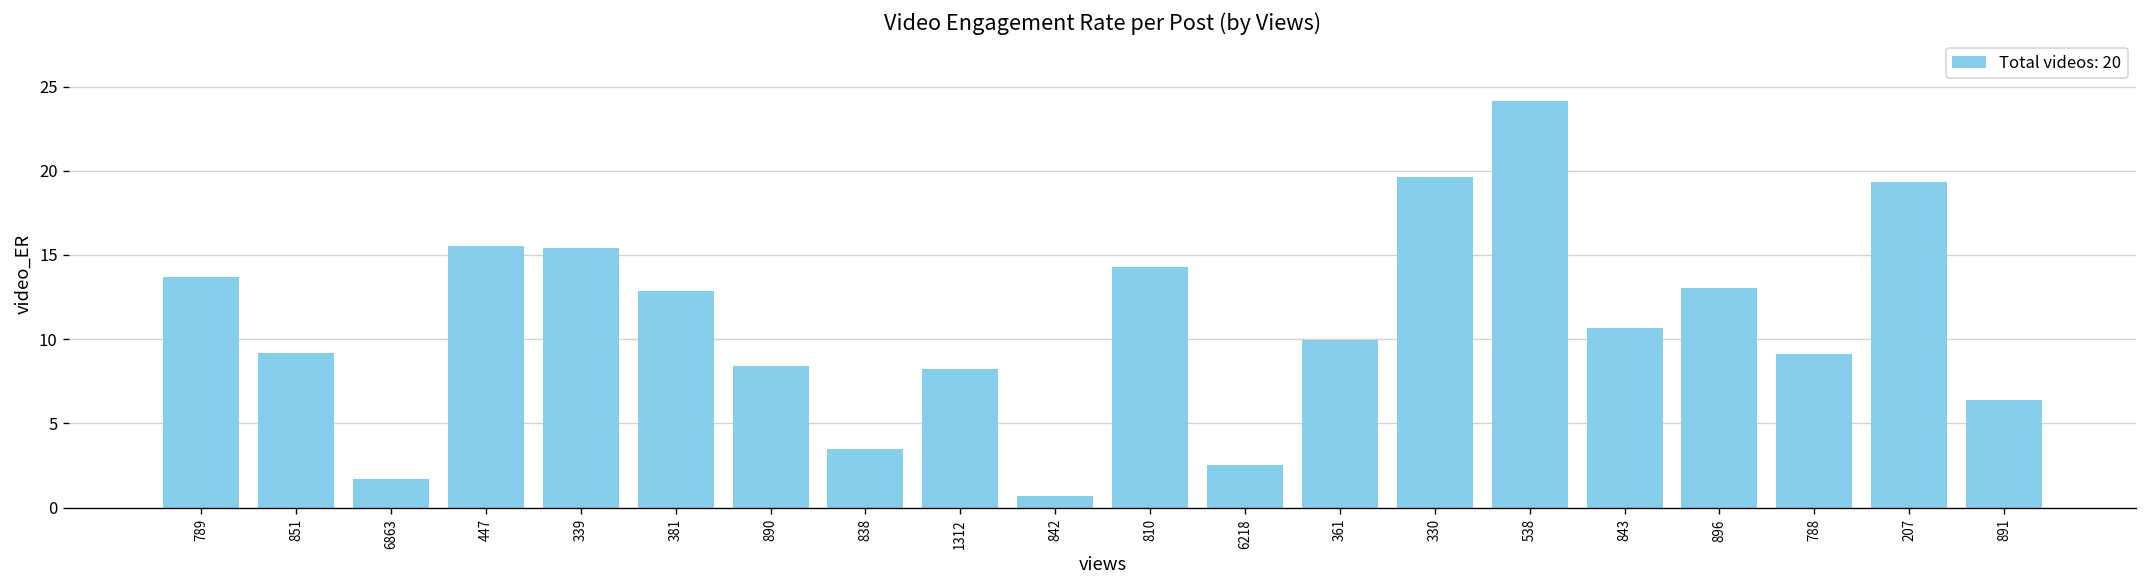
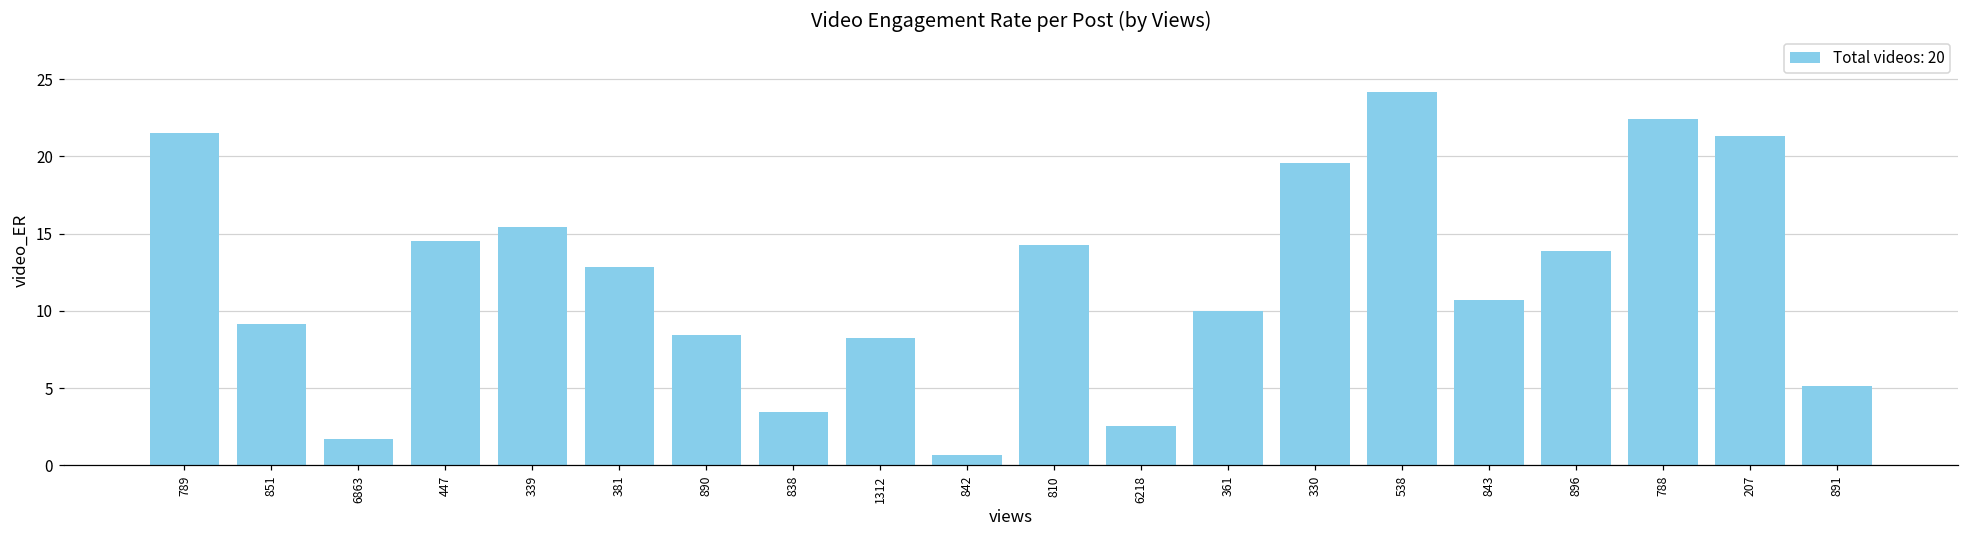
789: 13.7 -> 21.6
447: 15.5 -> 14.5
896: 13.1 -> 13.9
788: 9.1 -> 22.4
207: 19.3 -> 21.3
891: 6.4 -> 5.2
